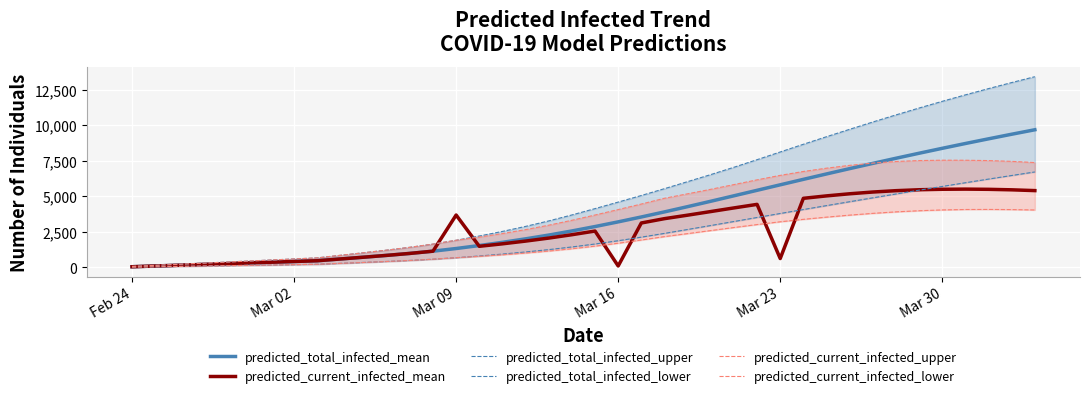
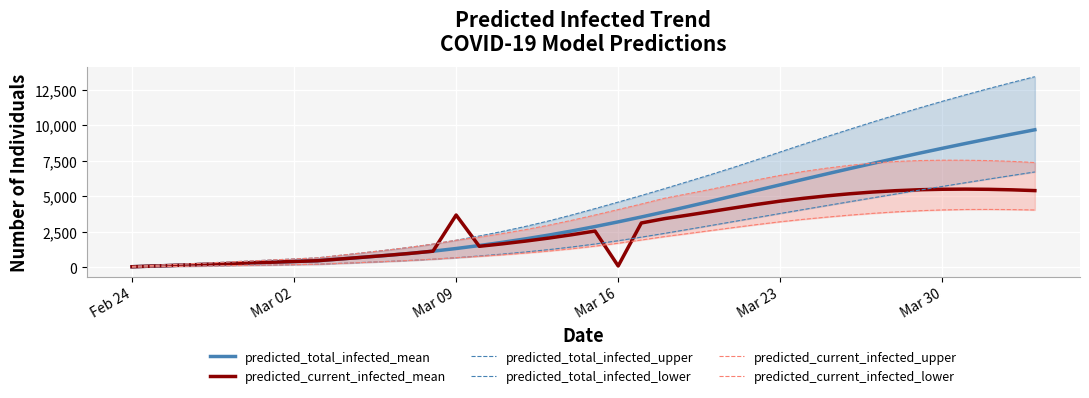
predicted_current_infected_mean, Mar 23: 600 -> 4,700
